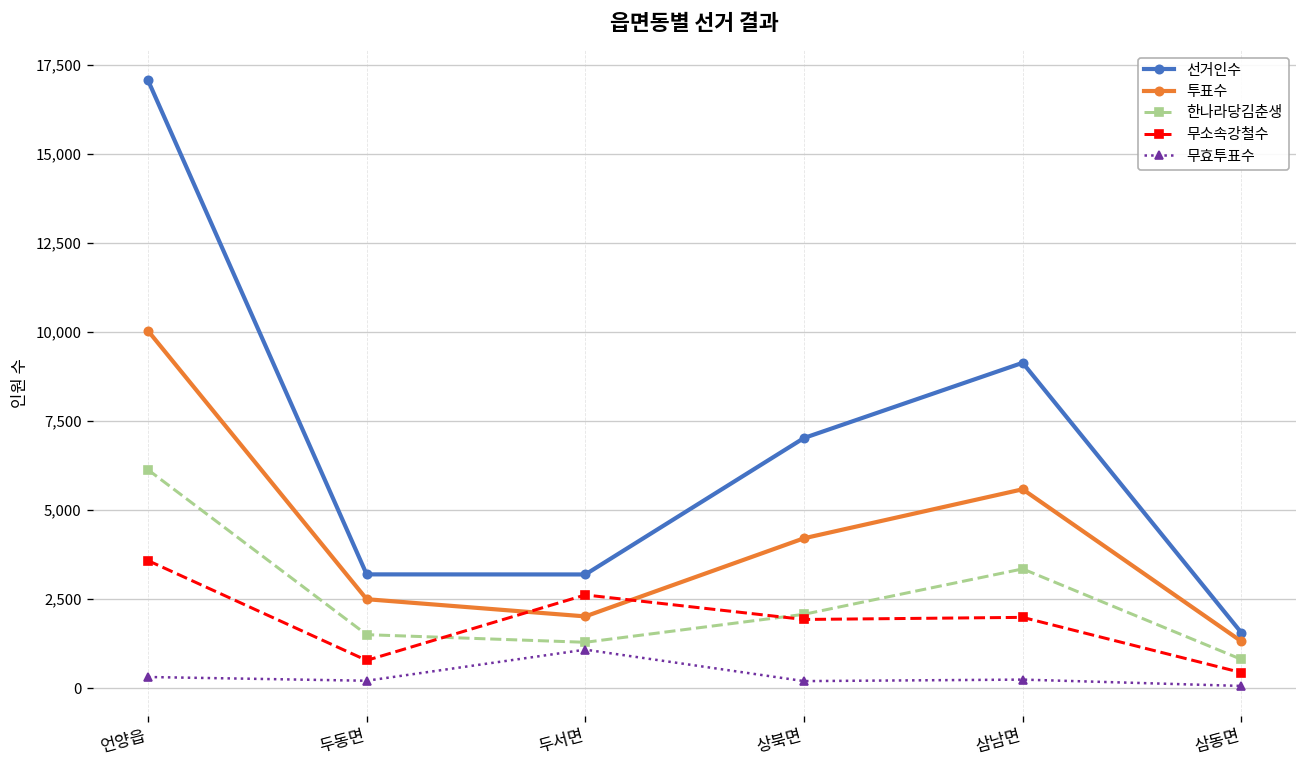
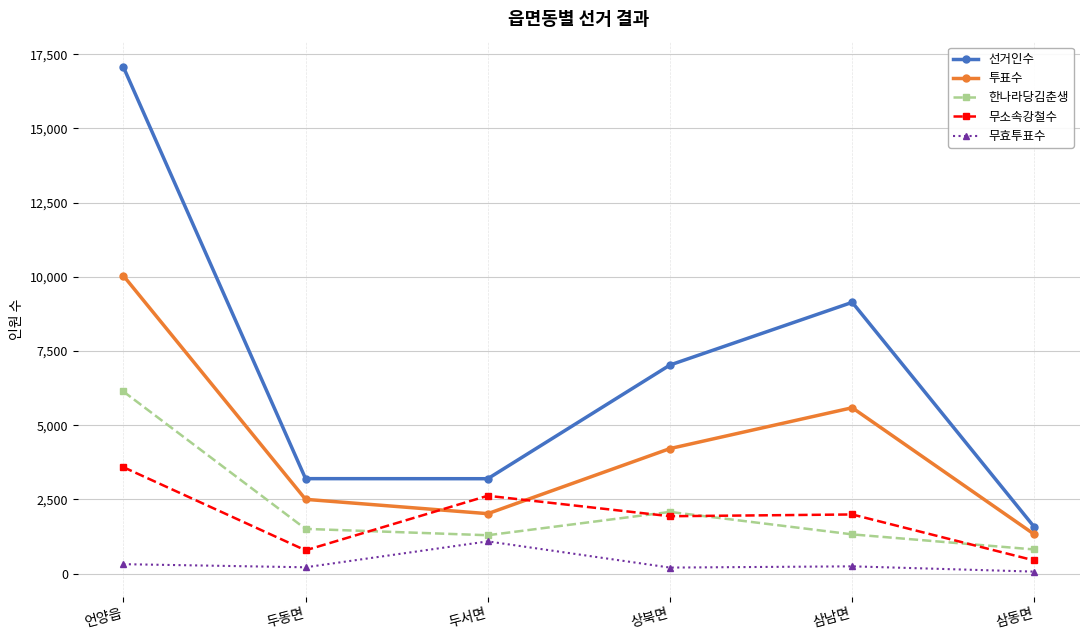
한나라당김춘생, 삼남면: 3,400 -> 1,300
